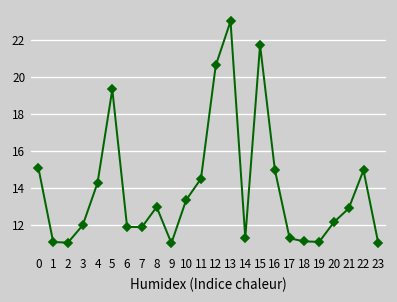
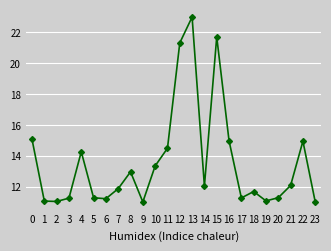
3: 12.0 -> 11.2
5: 19.3 -> 11.3
6: 11.9 -> 11.2
12: 20.6 -> 21.3
14: 11.3 -> 12.0
18: 11.1 -> 11.7
20: 12.1 -> 11.3
21: 12.9 -> 12.1
